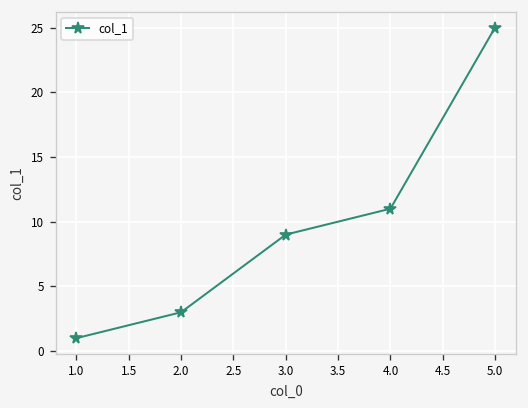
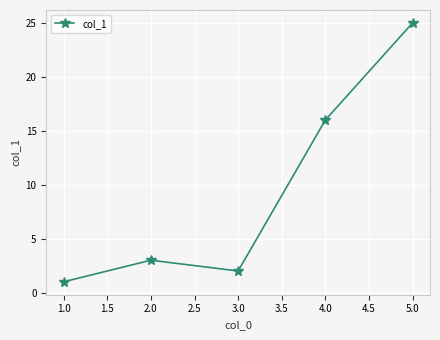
3.0: 9 -> 2
4.0: 11 -> 16
